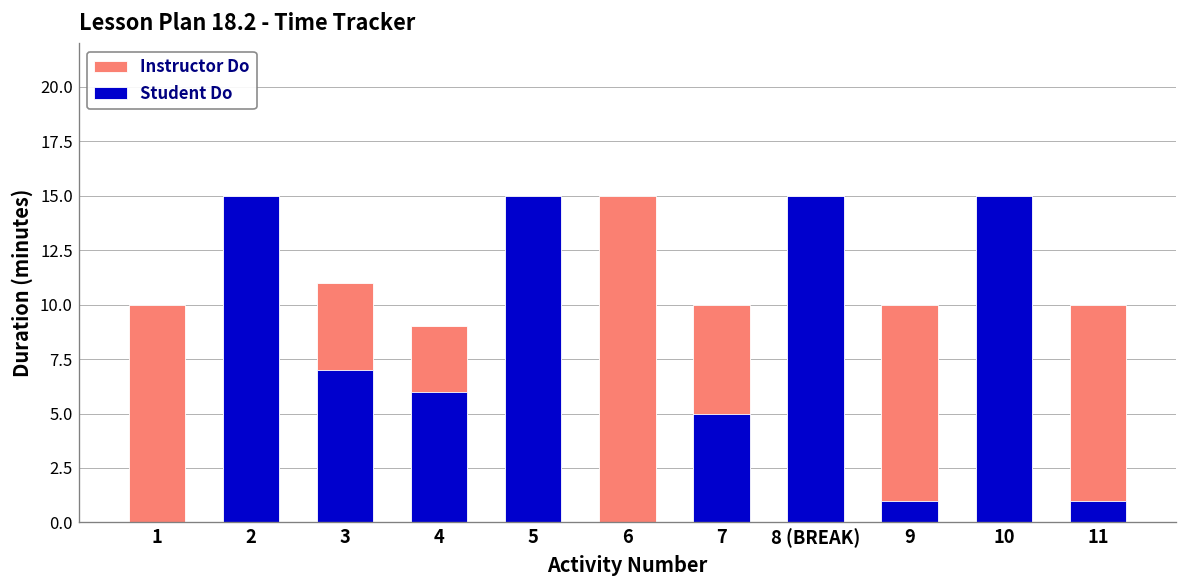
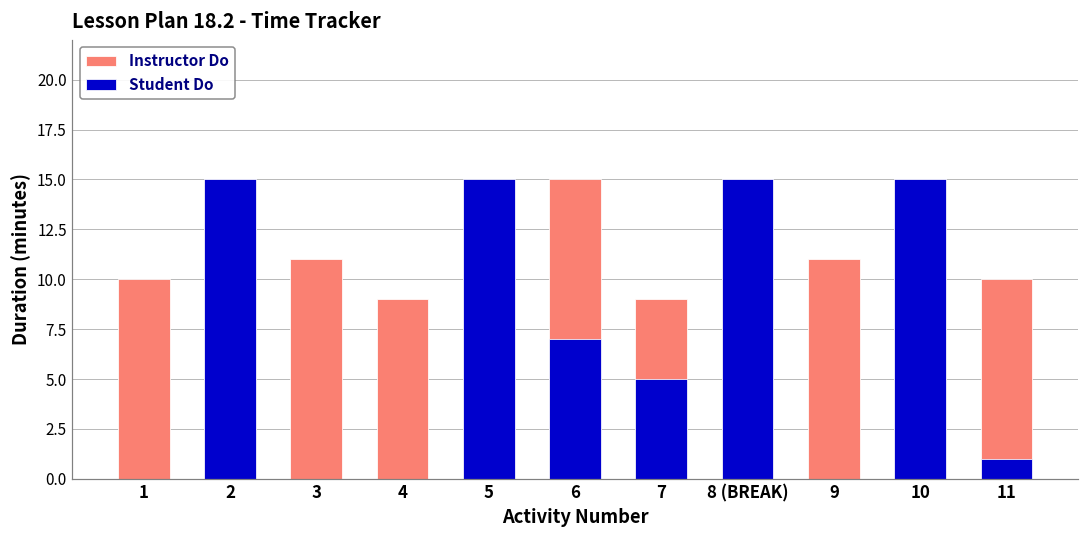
Student Do, 3: 7 -> 0
Student Do, 4: 6 -> 0
Student Do, 6: 0 -> 7
Instructor Do, 7: 10 -> 9
Instructor Do, 9: 10 -> 11
Student Do, 9: 1 -> 0
